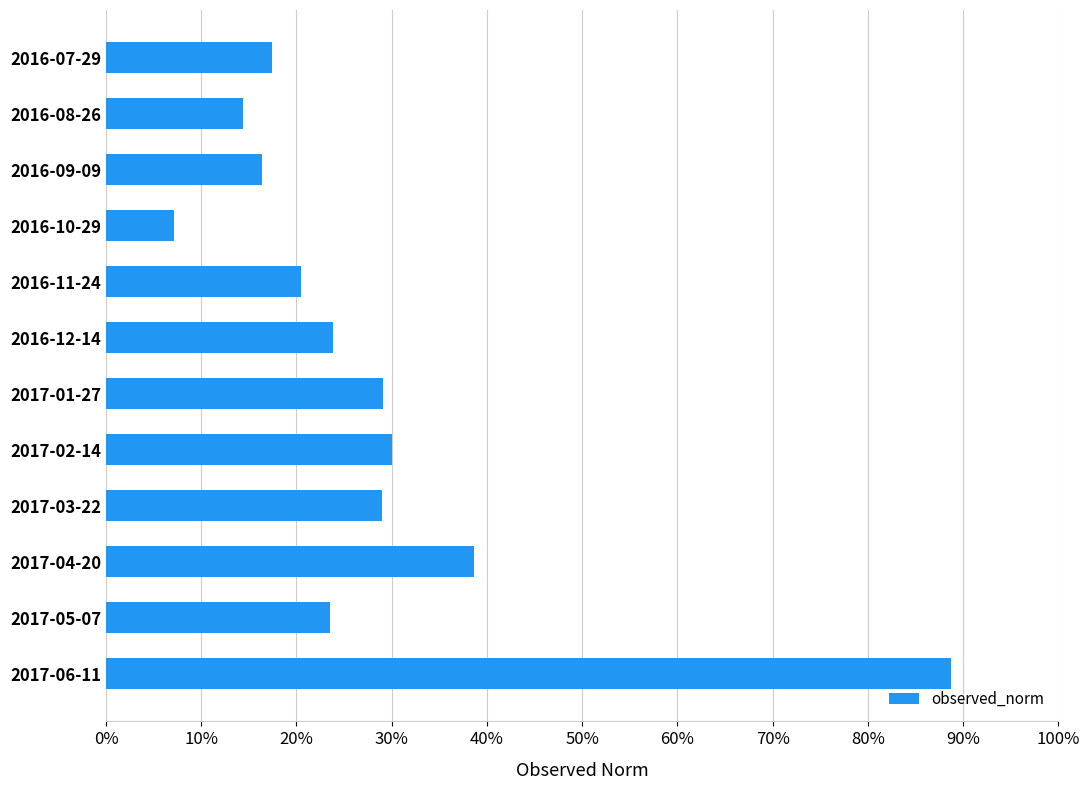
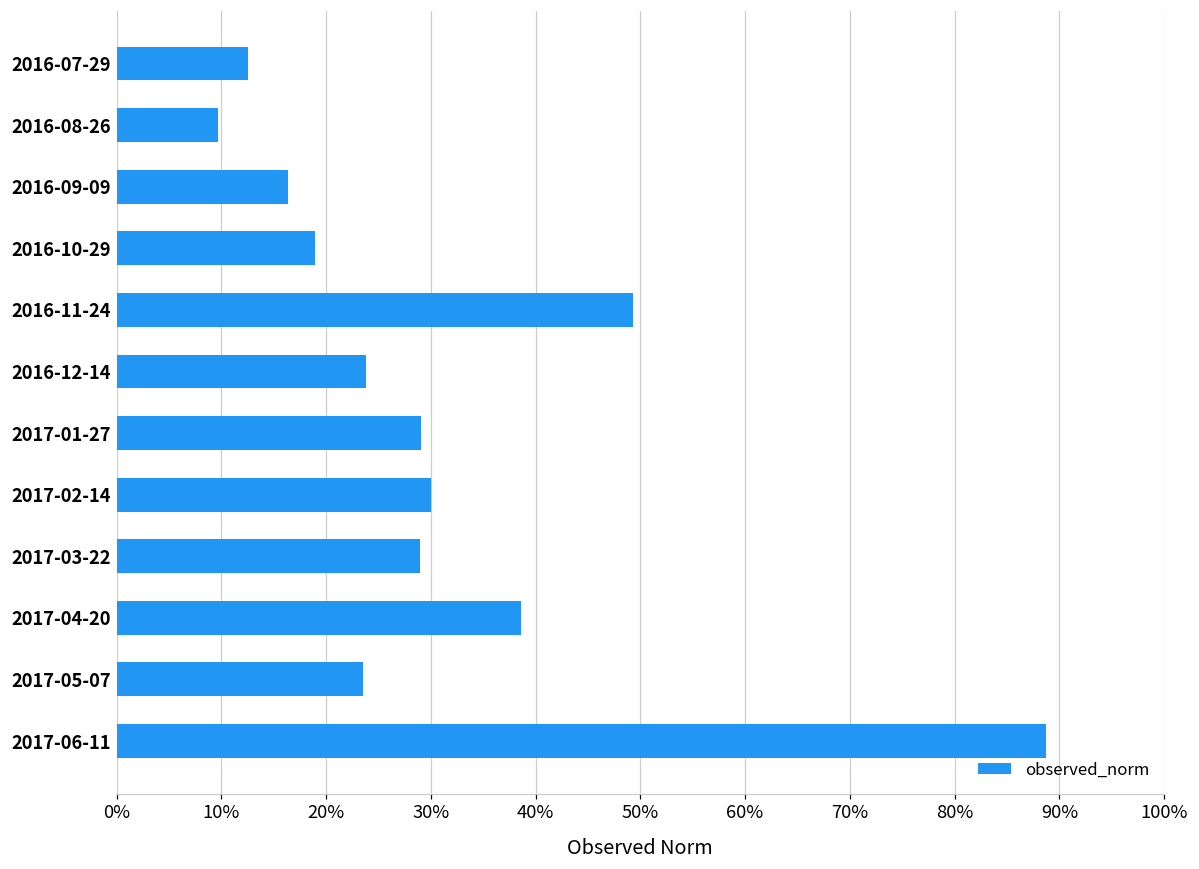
2016-07-29: 17% -> 13%
2016-08-26: 14% -> 10%
2016-10-29: 7% -> 19%
2016-11-24: 20% -> 49%
